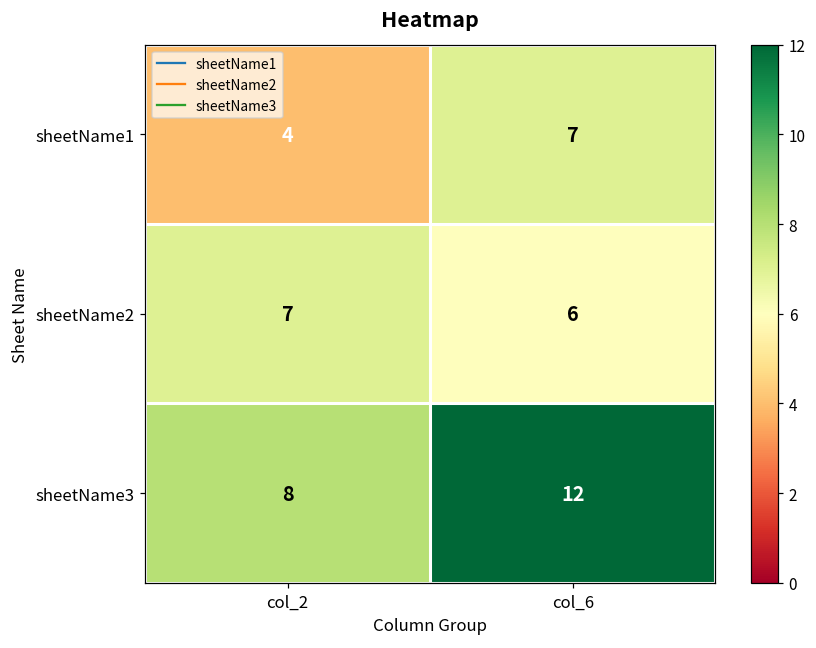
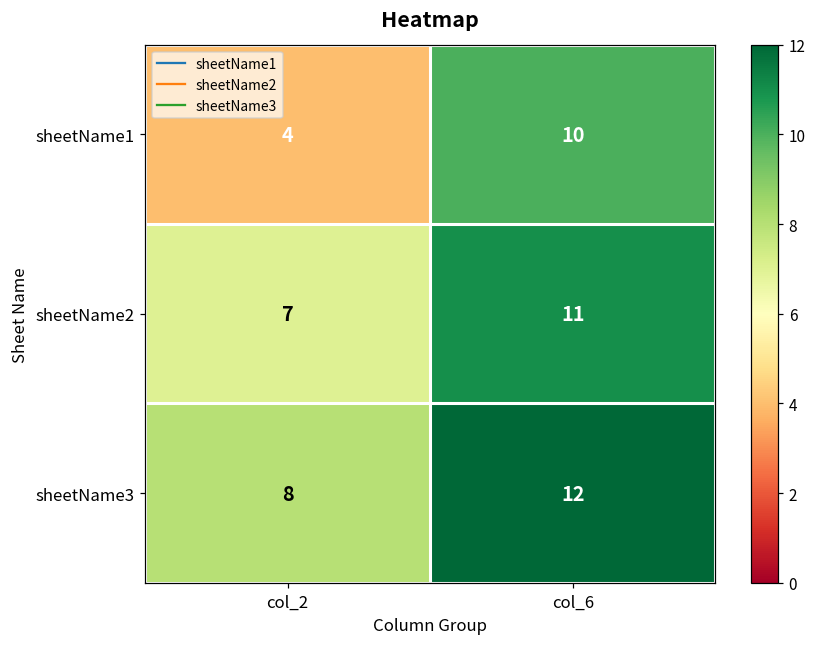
sheetName1, col_6: 7 -> 10
sheetName2, col_6: 6 -> 11
